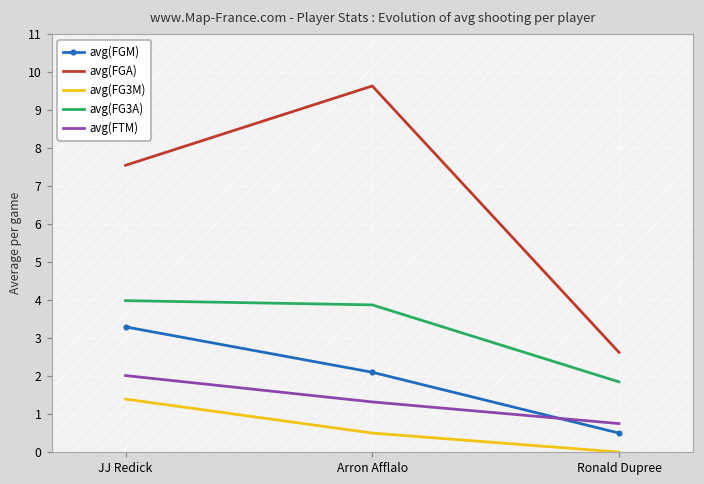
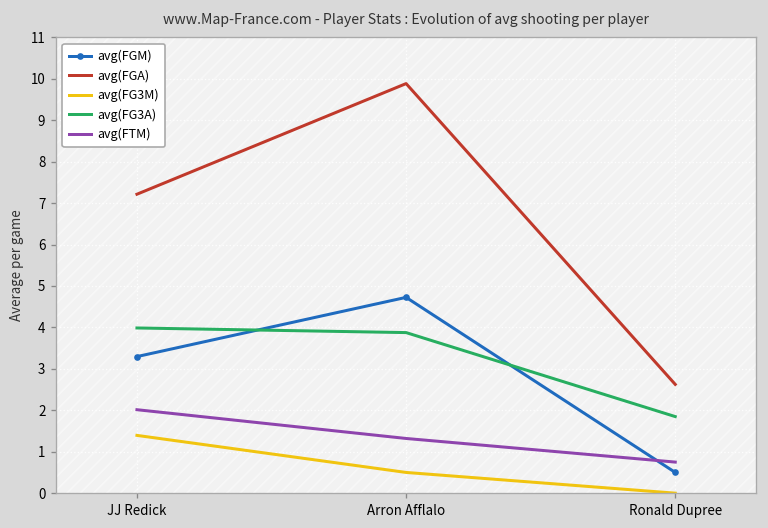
avg(FGA), JJ Redick: 7.5 -> 7.2
avg(FGM), Arron Afflalo: 2.1 -> 4.7
avg(FGA), Arron Afflalo: 9.6 -> 9.9
